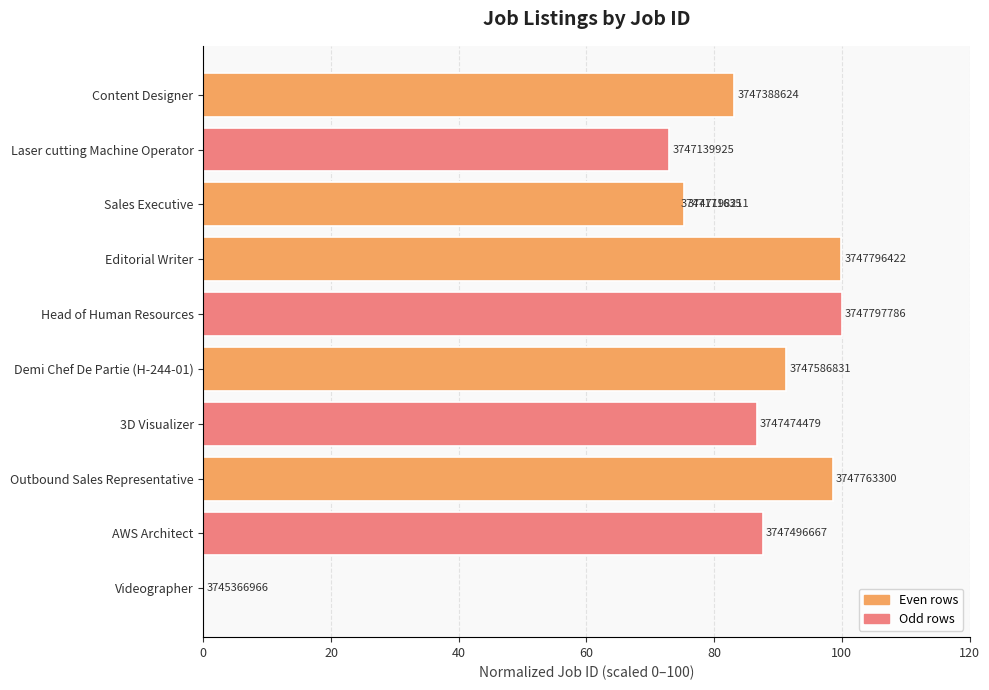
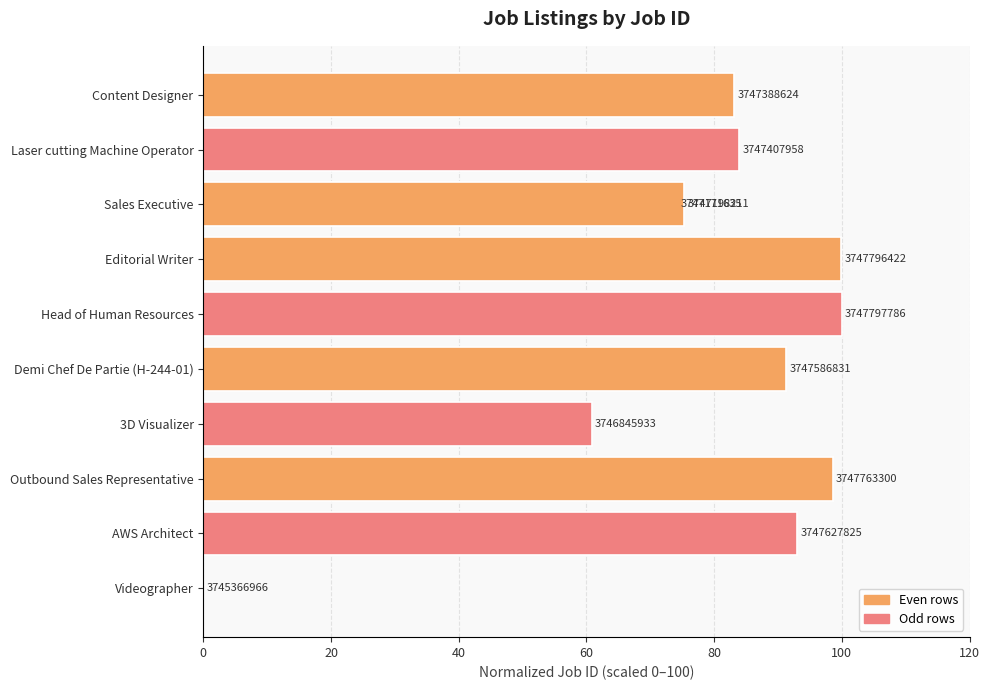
Laser cutting Machine Operator: 3747139925 -> 3747407958
3D Visualizer: 3747474479 -> 3746845933
AWS Architect: 3747496667 -> 3747627825
